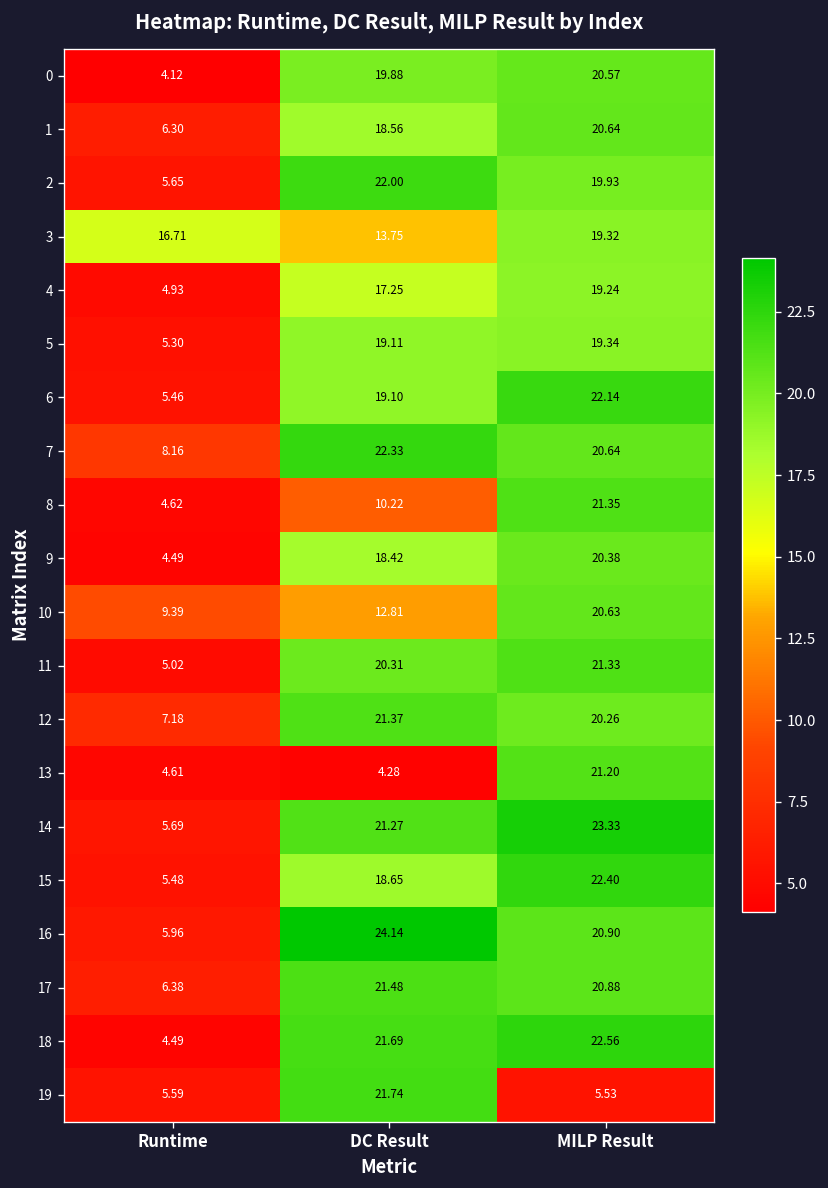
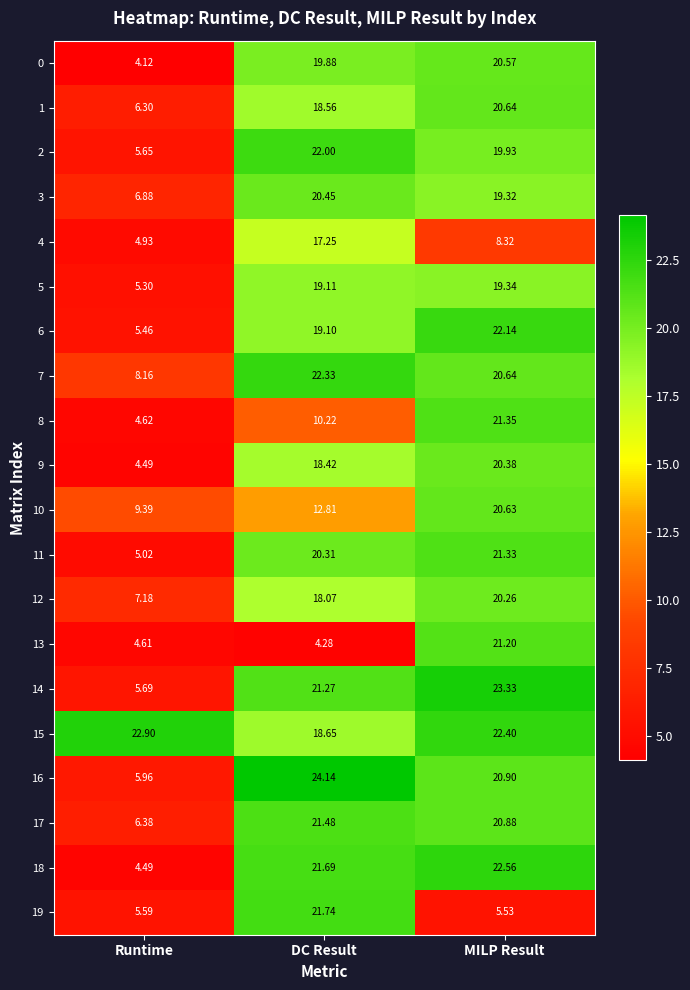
3, Runtime: 16.71 -> 6.88
3, DC Result: 13.75 -> 20.45
4, MILP Result: 19.24 -> 8.32
12, DC Result: 21.37 -> 18.07
15, Runtime: 5.48 -> 22.90
